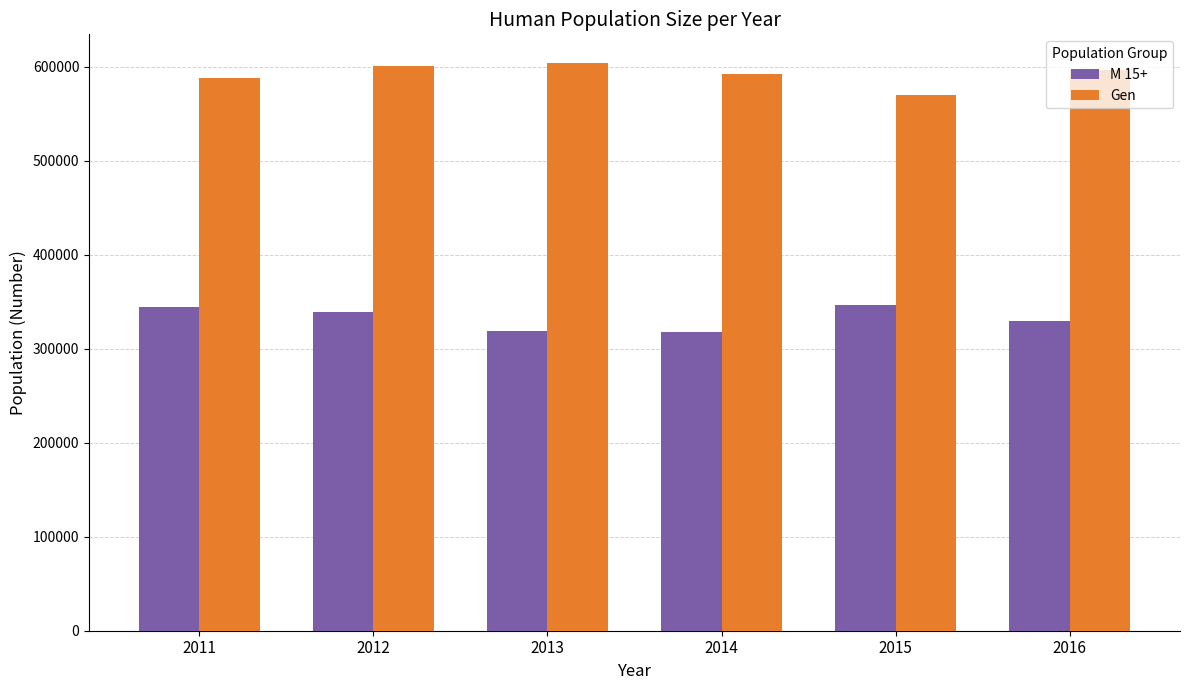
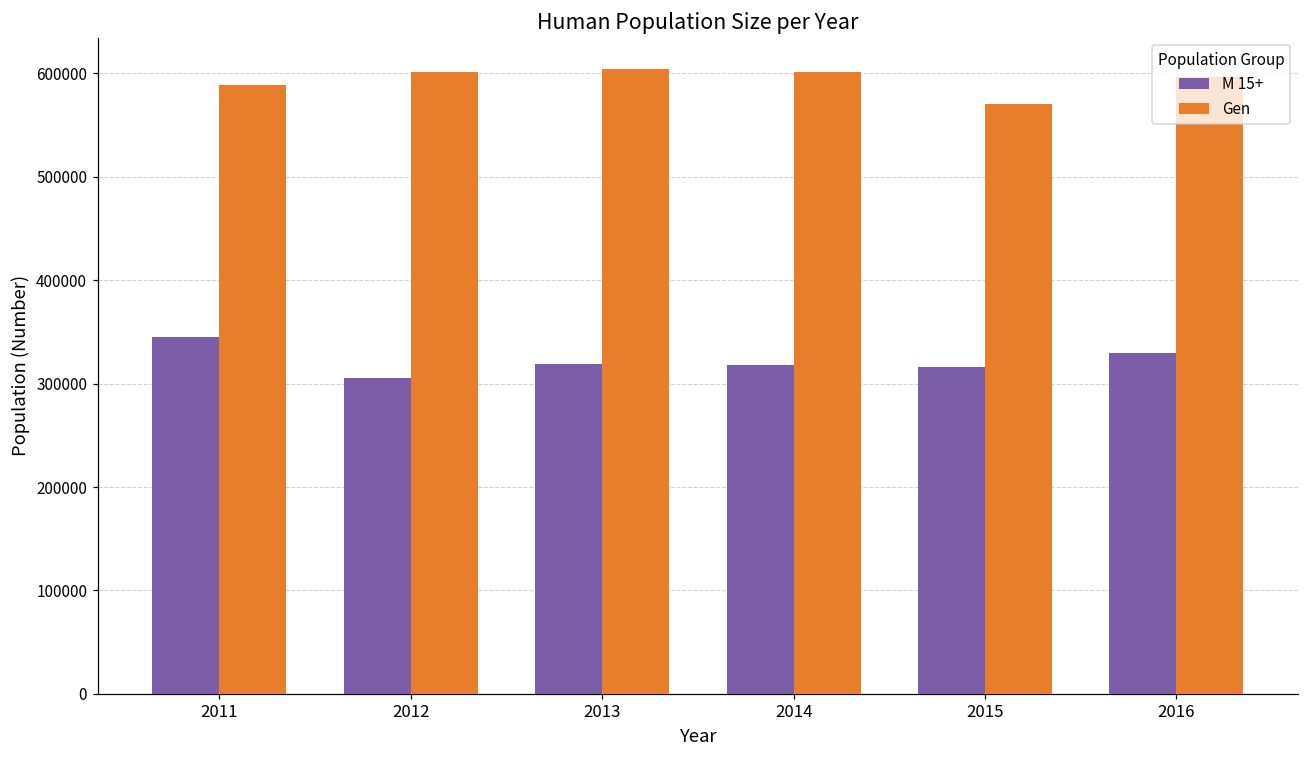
M 15+, 2012: 340000 -> 310000
Gen, 2014: 590000 -> 600000
M 15+, 2015: 350000 -> 320000
